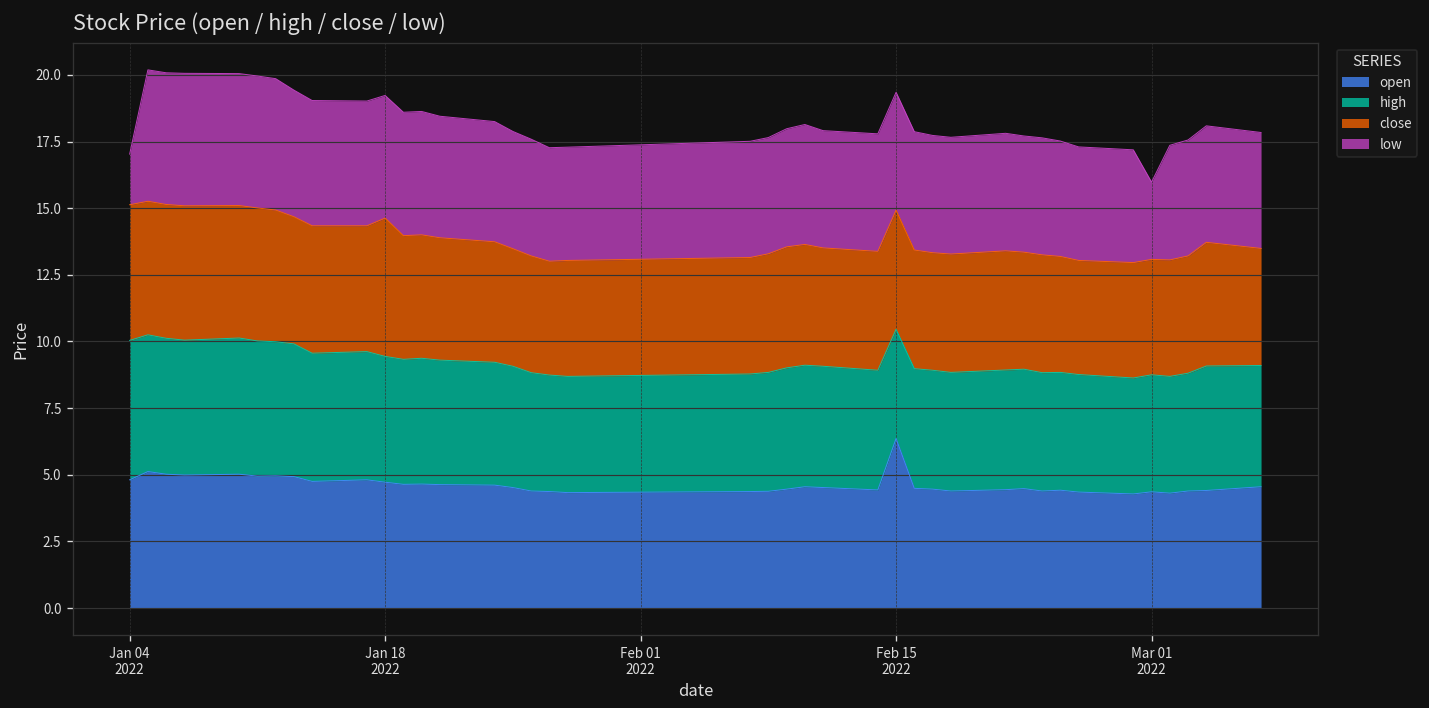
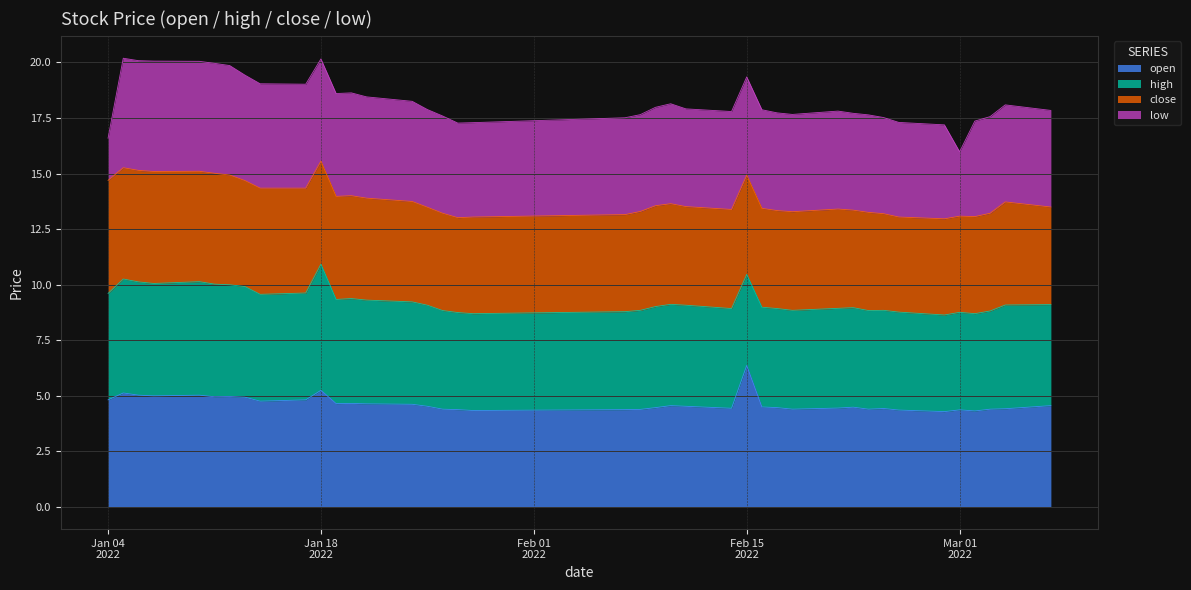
high, Jan 04 2022: 5.2 -> 4.8
open, Jan 18 2022: 4.7 -> 5.2
high, Jan 18 2022: 4.7 -> 5.7
close, Jan 18 2022: 5.2 -> 4.6
